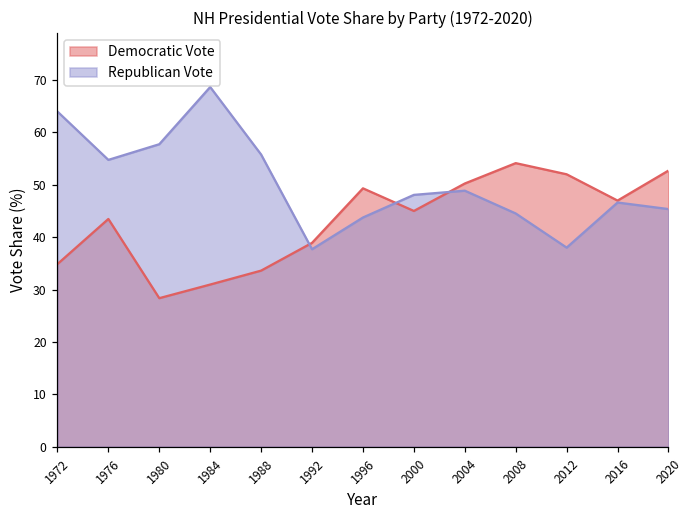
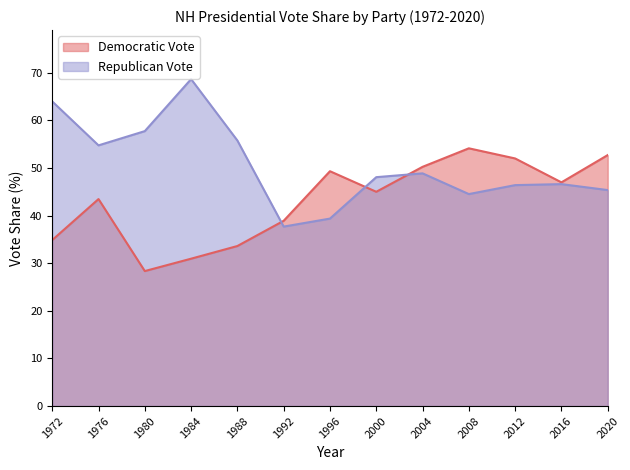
Republican Vote, 1996: 44 -> 39
Republican Vote, 2012: 38 -> 46
